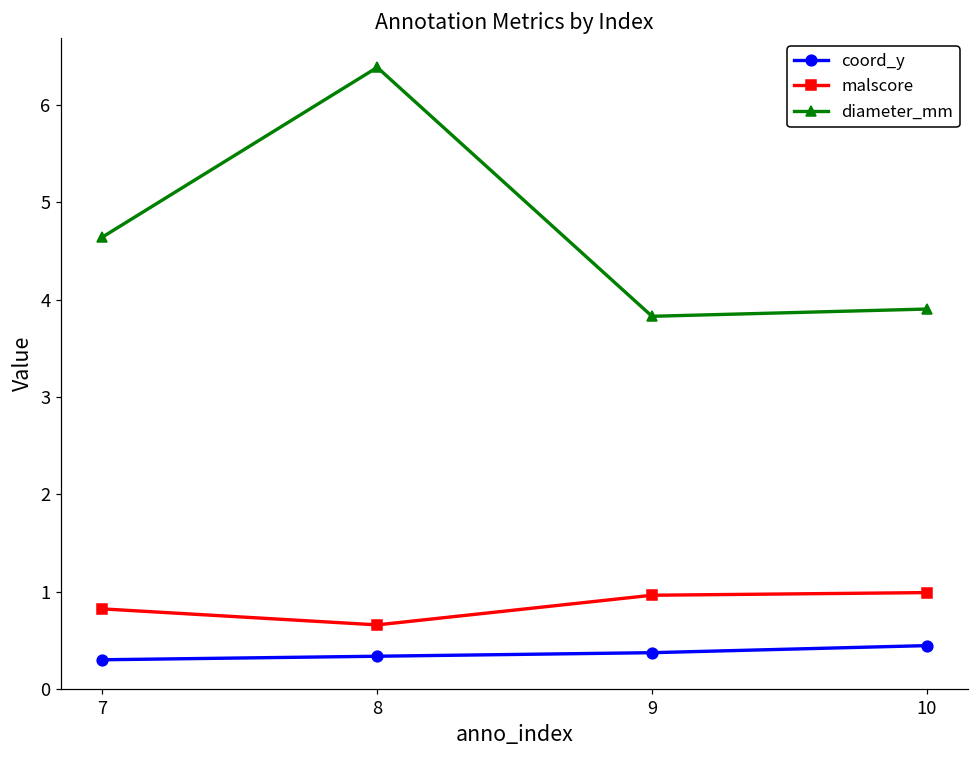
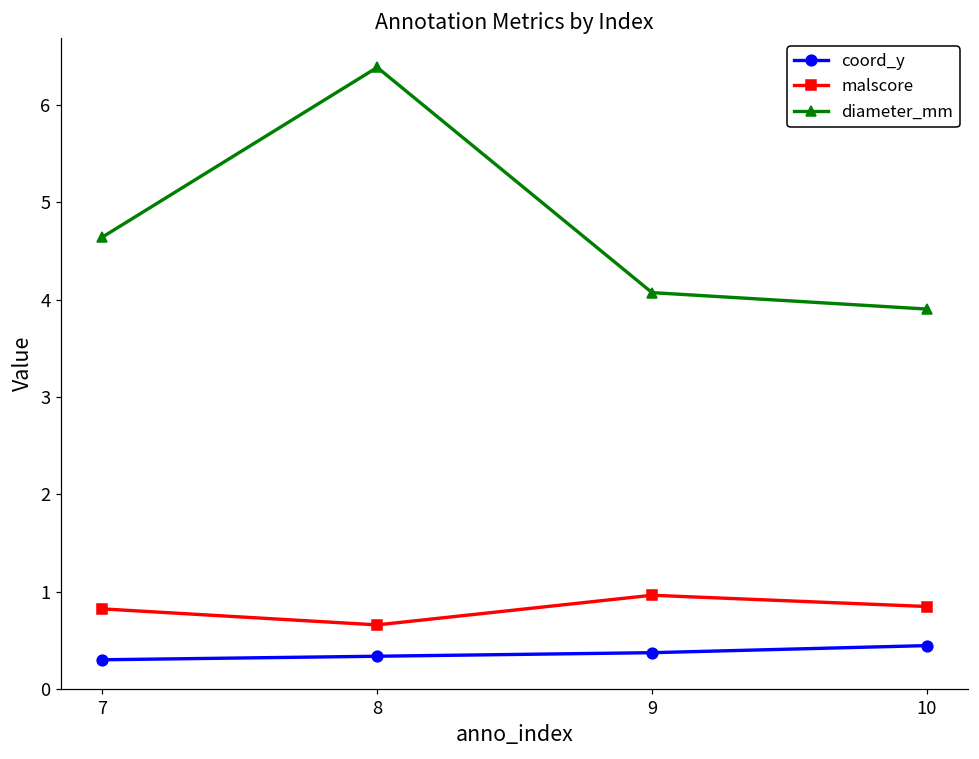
diameter_mm, 9: 3.8 -> 4.1
malscore, 10: 1.0 -> 0.8
